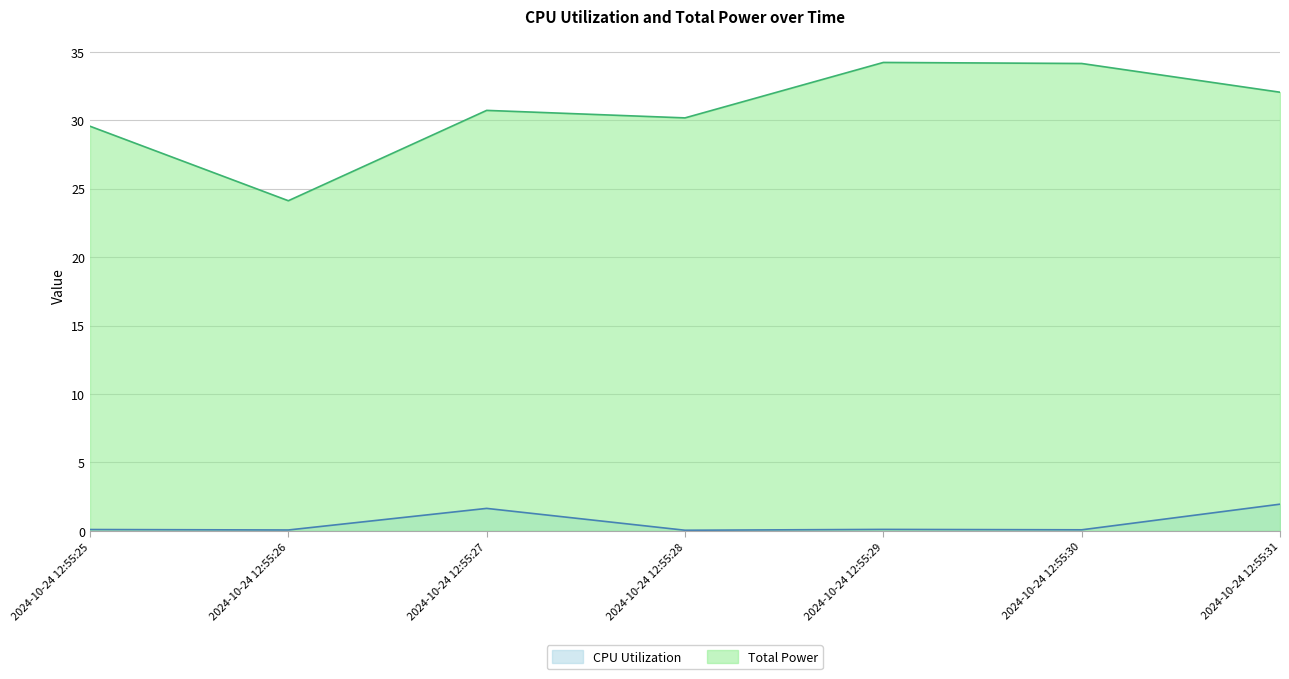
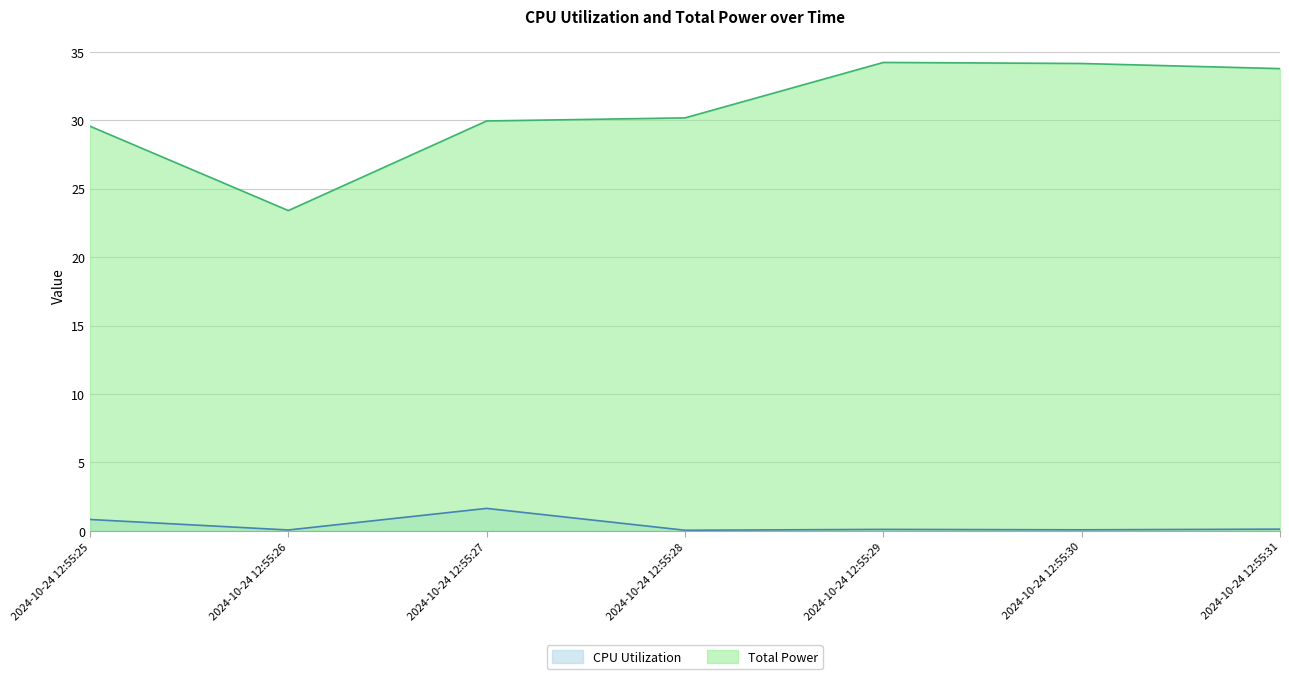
CPU Utilization, 2024-10-24 12:55:25: 0.1 -> 0.8
Total Power, 2024-10-24 12:55:26: 24.1 -> 23.4
Total Power, 2024-10-24 12:55:27: 30.7 -> 30.0
CPU Utilization, 2024-10-24 12:55:31: 2.0 -> 0.1
Total Power, 2024-10-24 12:55:31: 32.1 -> 33.8
